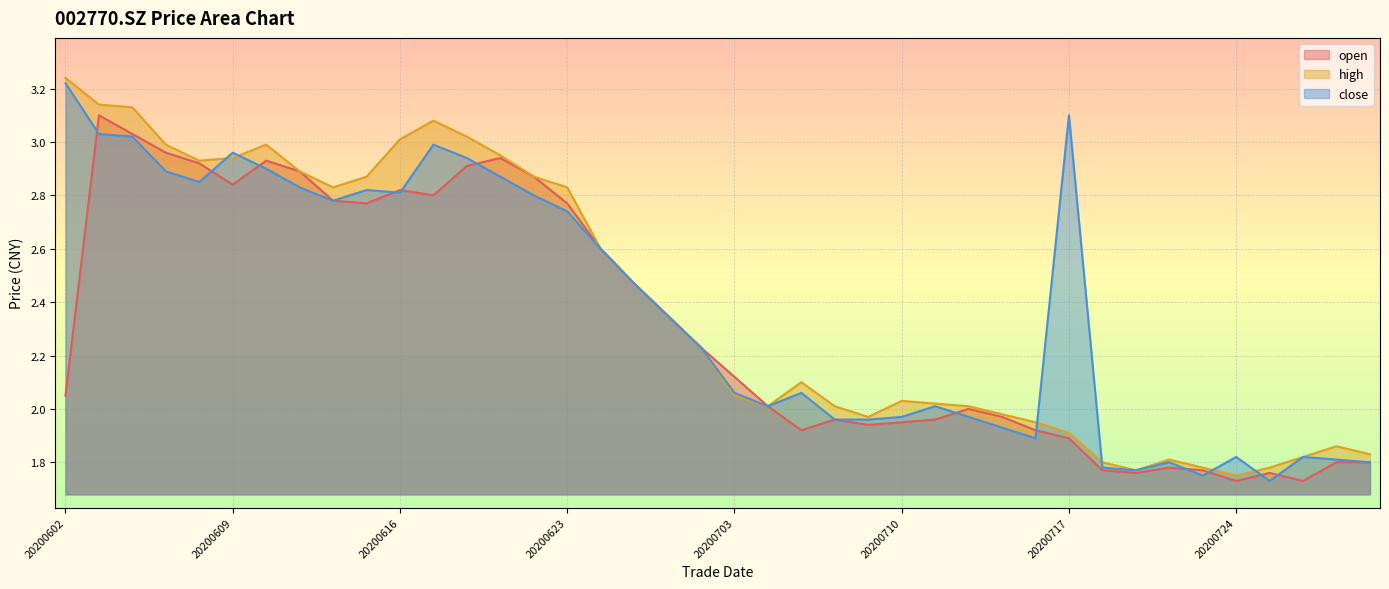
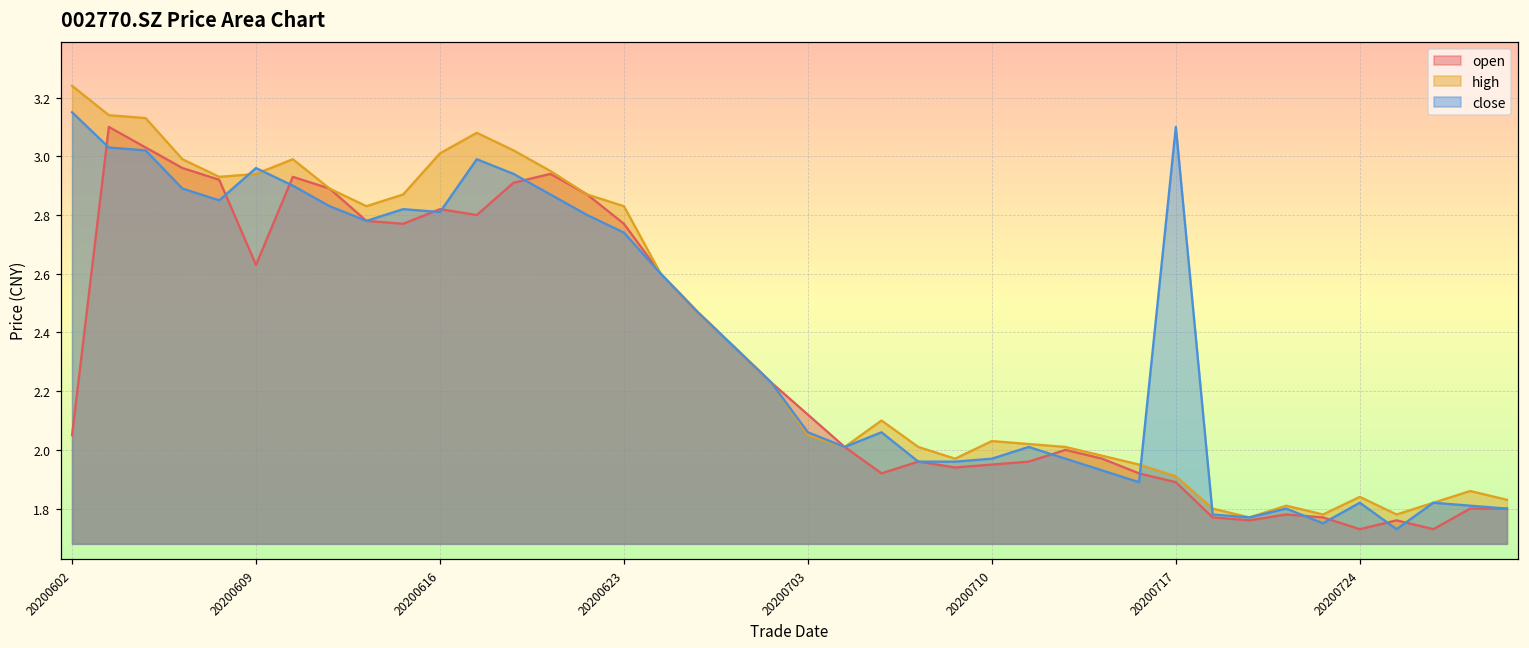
close, 20200602: 3.22 -> 3.15
open, 20200609: 2.84 -> 2.63
high, 20200724: 1.75 -> 1.84
